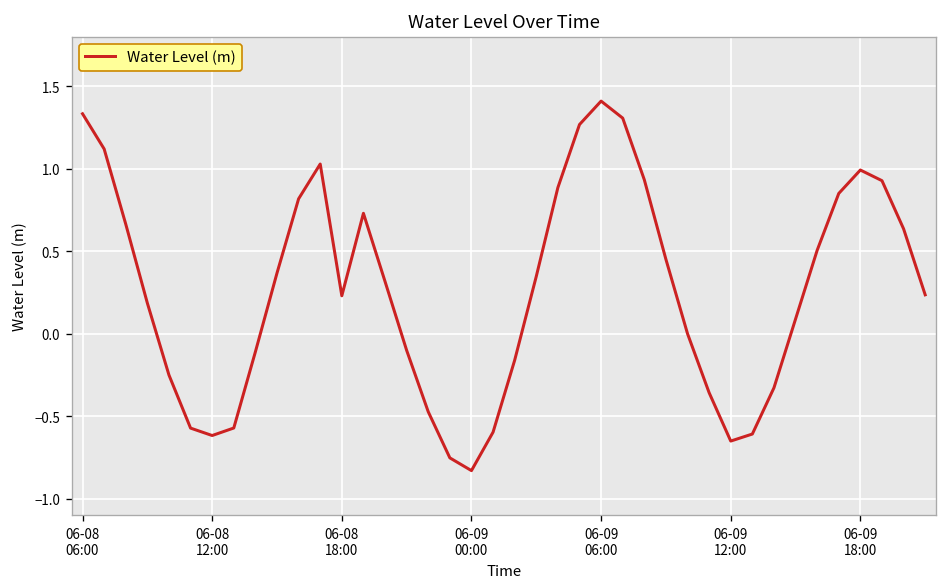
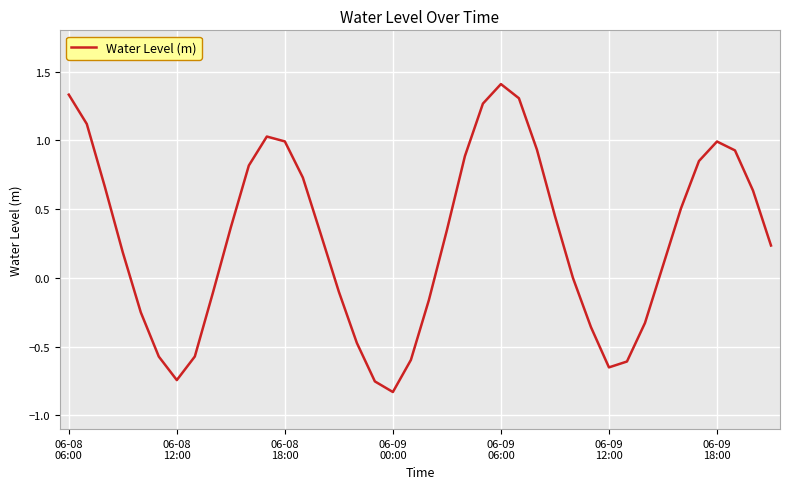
06-08 12:00: -0.62 -> -0.74
06-08 18:00: 0.23 -> 0.99
